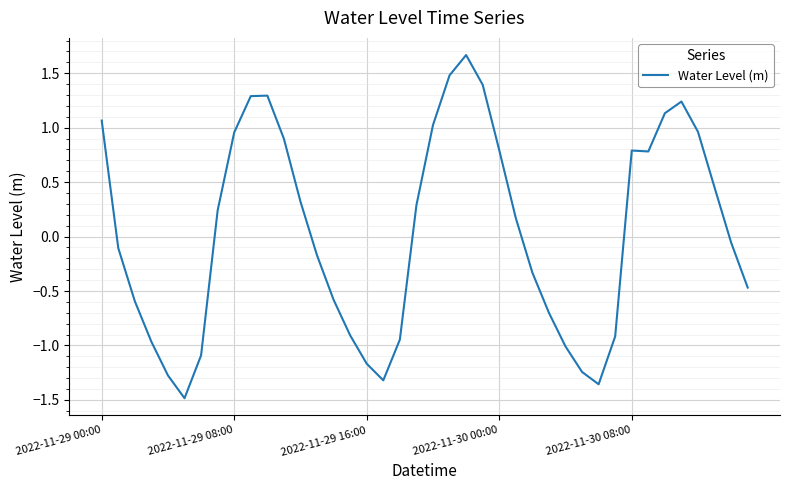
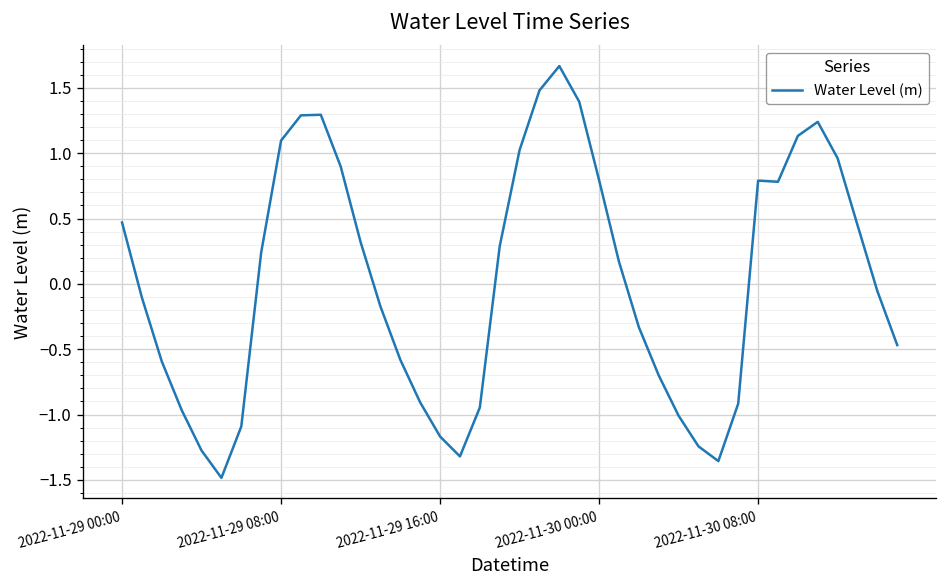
2022-11-29 00:00: 1.07 -> 0.47
2022-11-29 08:00: 0.96 -> 1.10
